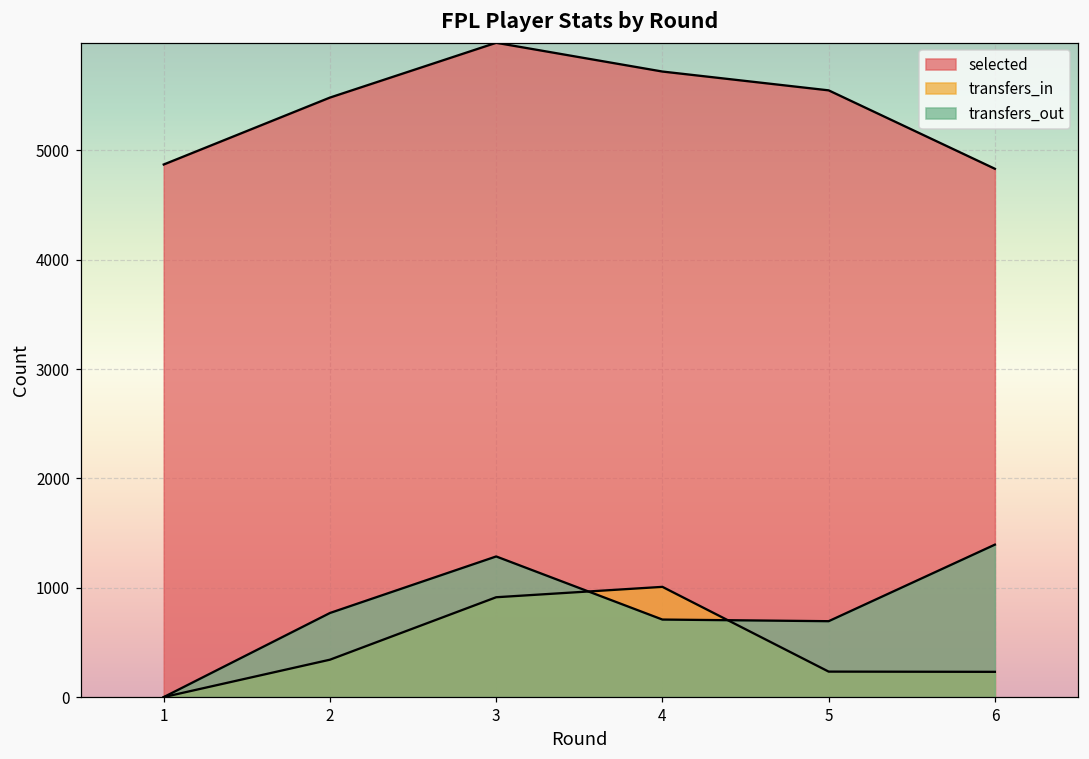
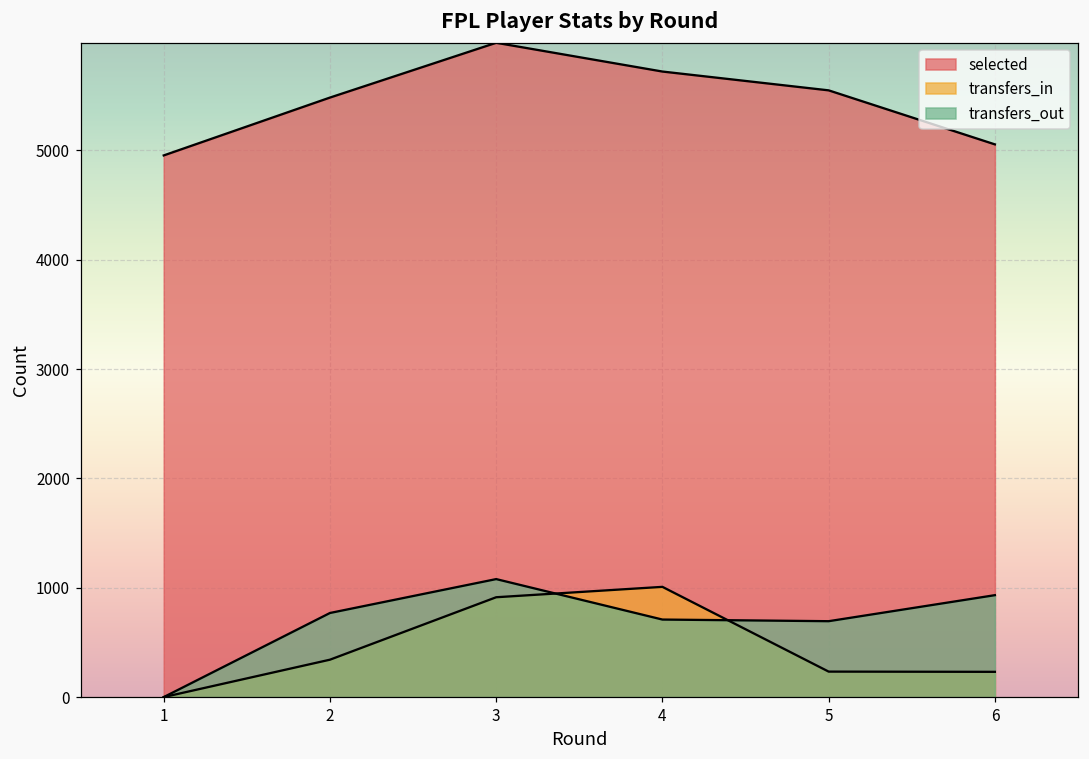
selected, 1: 4900 -> 5000
transfers_out, 3: 1300 -> 1100
selected, 6: 4800 -> 5100
transfers_out, 6: 1400 -> 900
